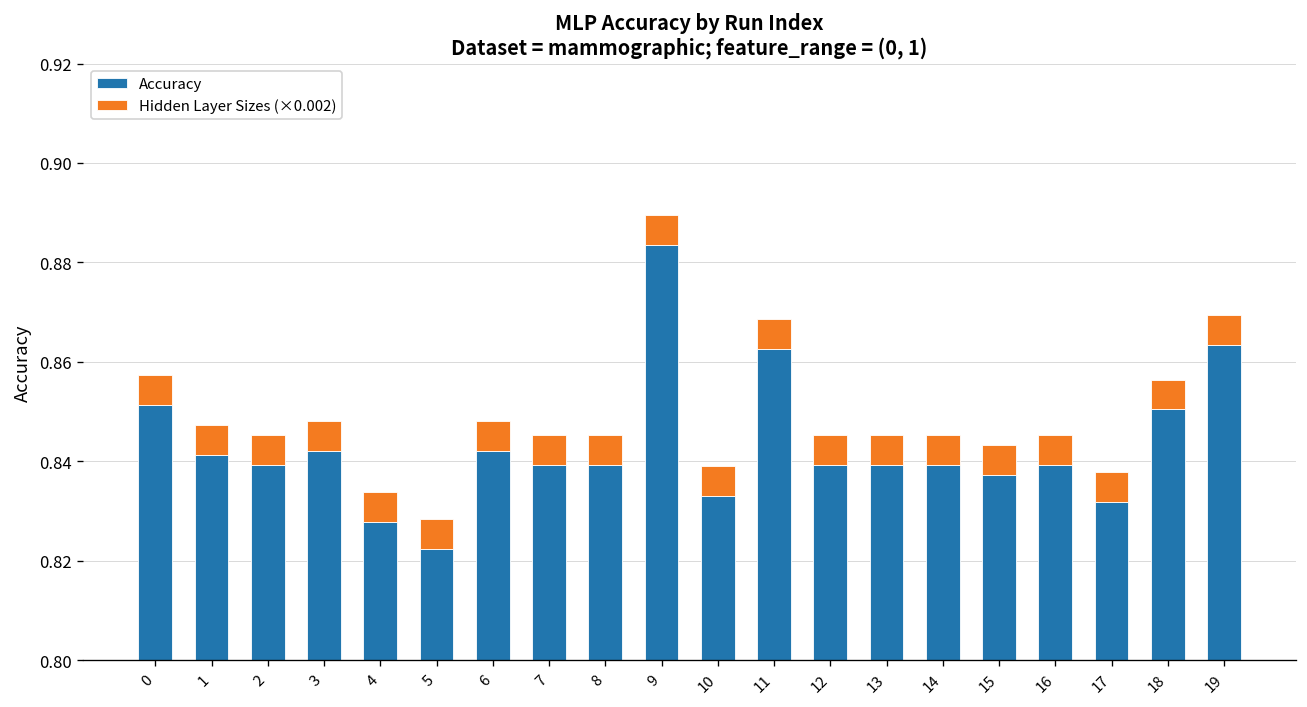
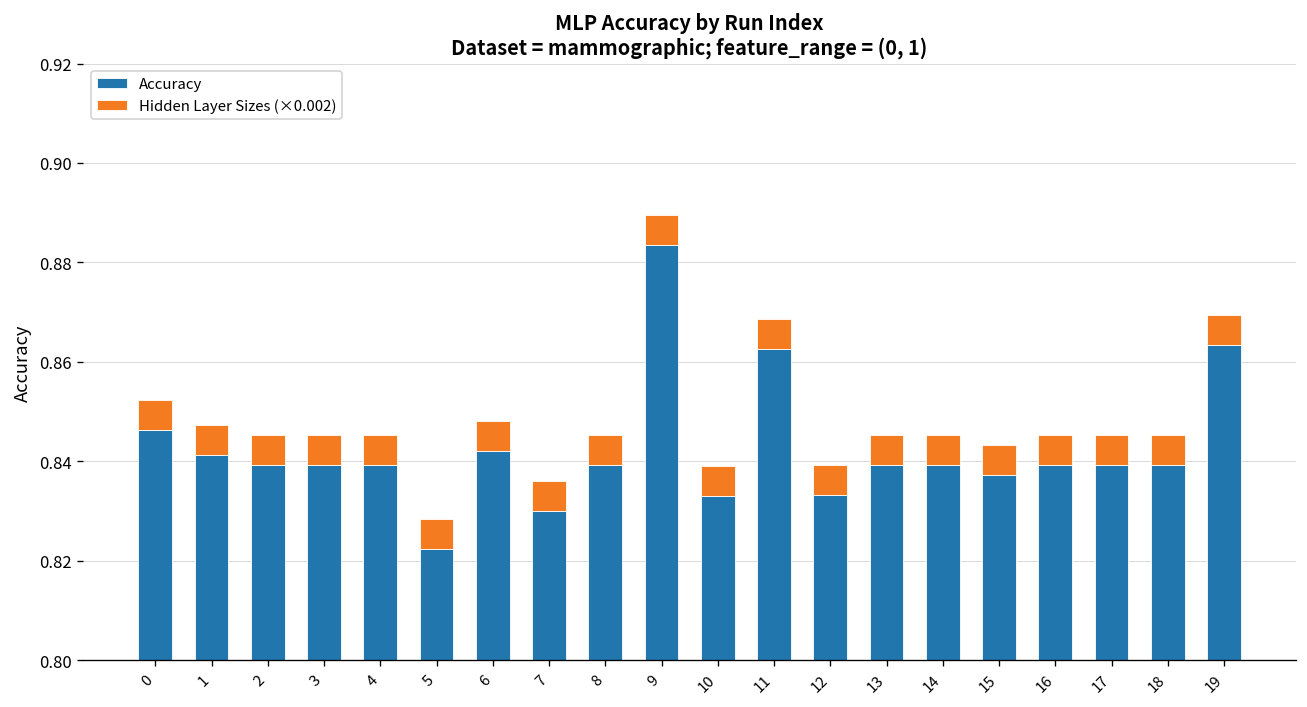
Accuracy, 0: 0.851 -> 0.846
Accuracy, 3: 0.842 -> 0.839
Accuracy, 4: 0.828 -> 0.839
Accuracy, 7: 0.839 -> 0.830
Accuracy, 12: 0.839 -> 0.833
Accuracy, 17: 0.832 -> 0.839
Accuracy, 18: 0.850 -> 0.839
